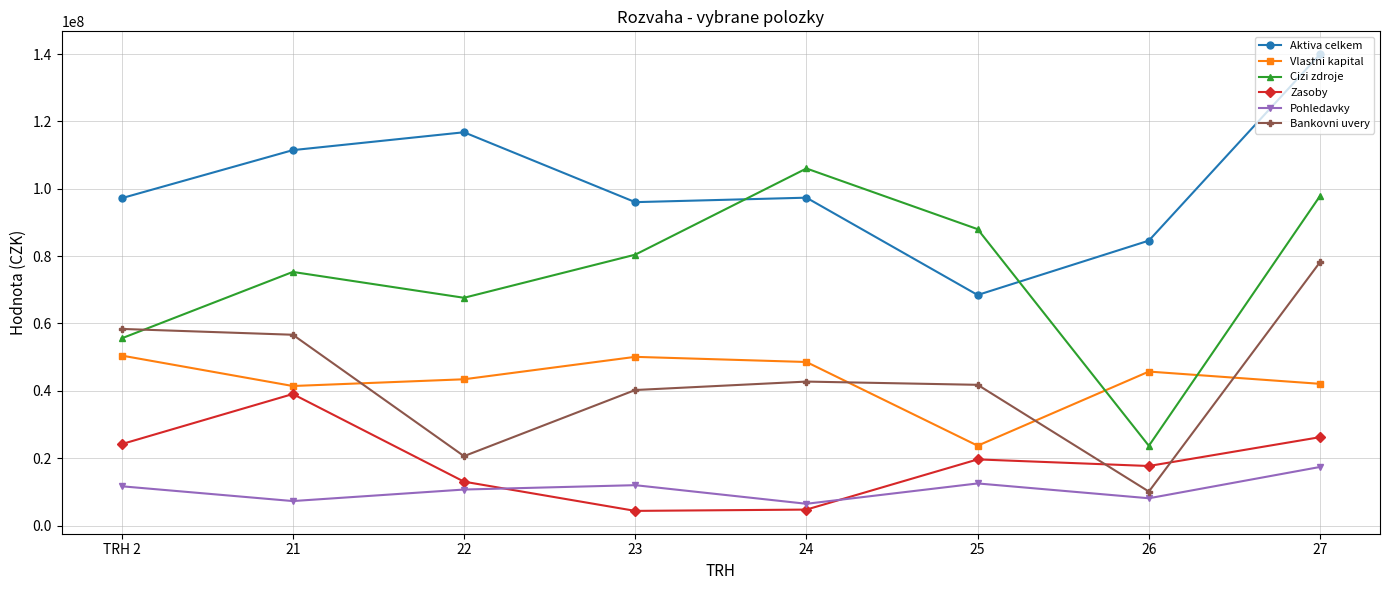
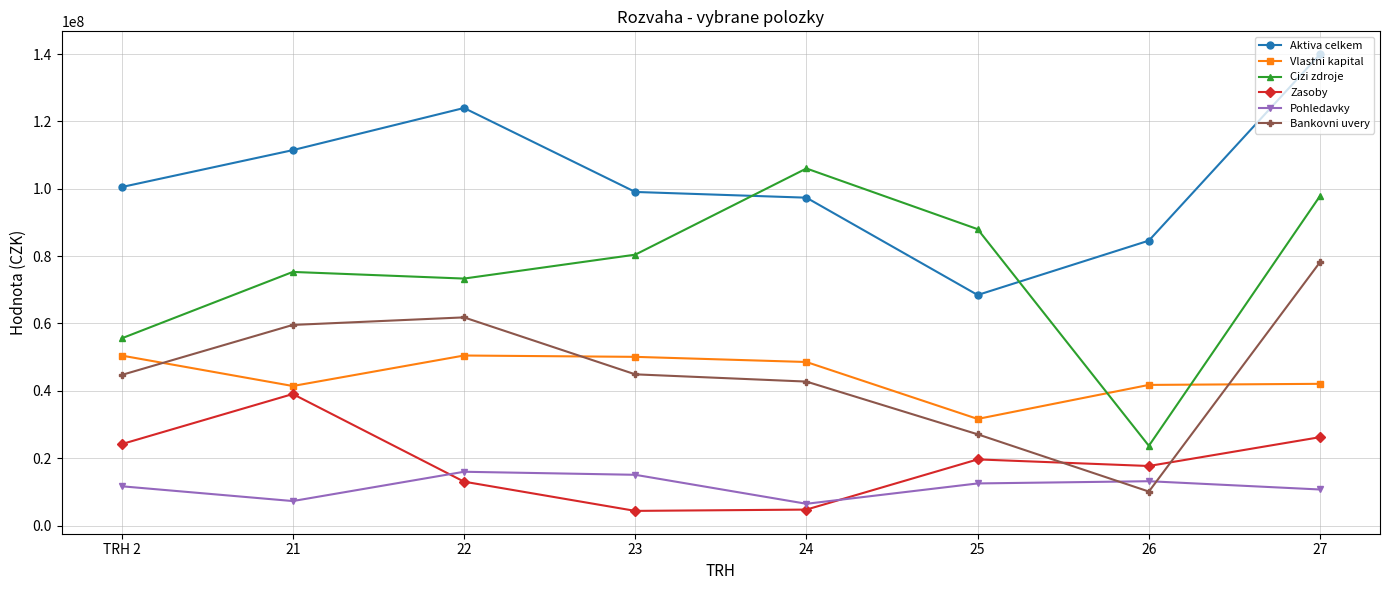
Aktiva celkem, TRH 2: 97000000 -> 101000000
Bankovni uvery, TRH 2: 58000000 -> 45000000
Bankovni uvery, 21: 57000000 -> 60000000
Aktiva celkem, 22: 117000000 -> 124000000
Vlastni kapital, 22: 43000000 -> 50000000
Cizi zdroje, 22: 68000000 -> 73000000
Pohledavky, 22: 11000000 -> 16000000
Bankovni uvery, 22: 21000000 -> 62000000
Aktiva celkem, 23: 96000000 -> 99000000
Pohledavky, 23: 12000000 -> 15000000
Bankovni uvery, 23: 40000000 -> 45000000
Vlastni kapital, 25: 24000000 -> 32000000
Bankovni uvery, 25: 42000000 -> 27000000
Vlastni kapital, 26: 46000000 -> 42000000
Pohledavky, 26: 8000000 -> 13000000
Pohledavky, 27: 17000000 -> 11000000
